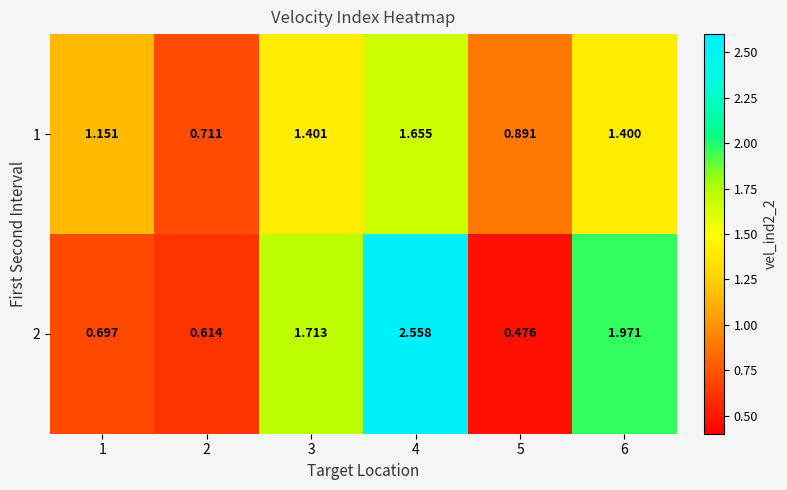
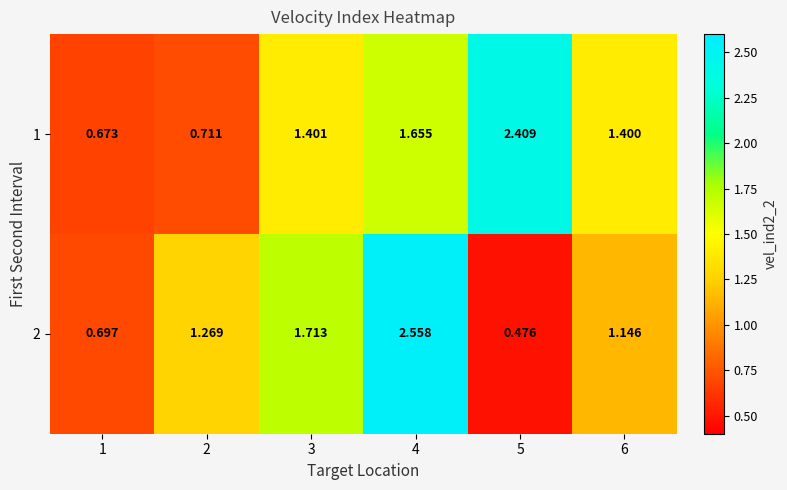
1, 1: 1.151 -> 0.673
1, 5: 0.891 -> 2.409
2, 2: 0.614 -> 1.269
2, 6: 1.971 -> 1.146
